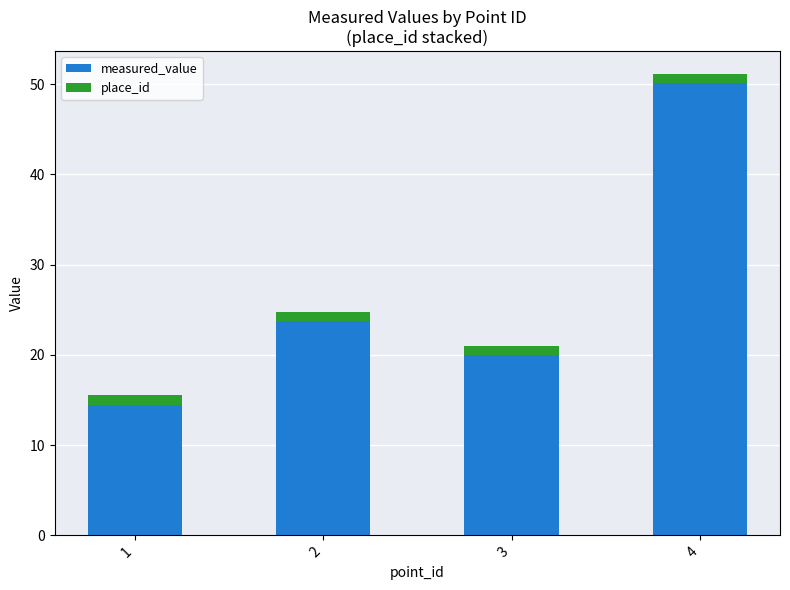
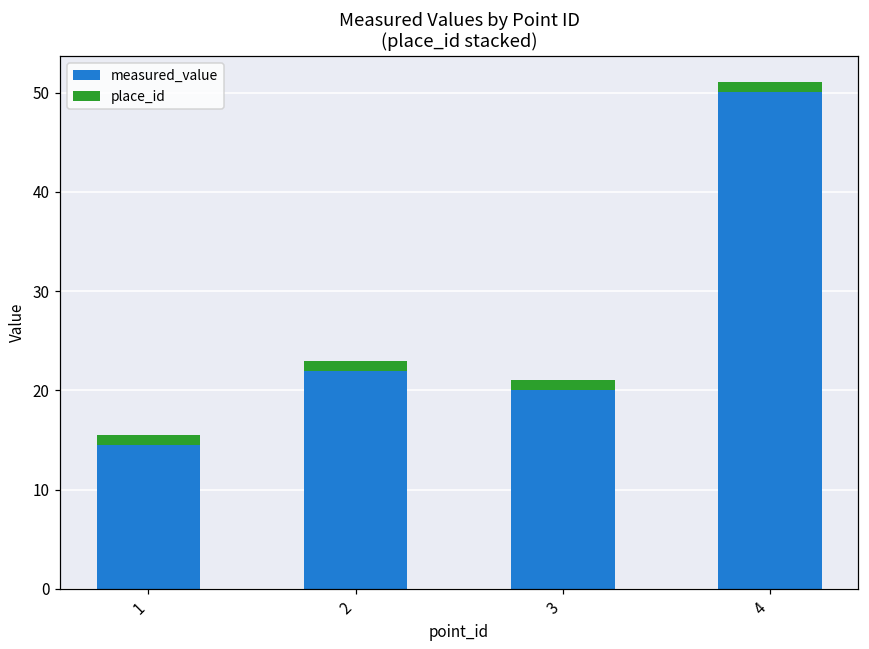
measured_value, 2: 24 -> 22
